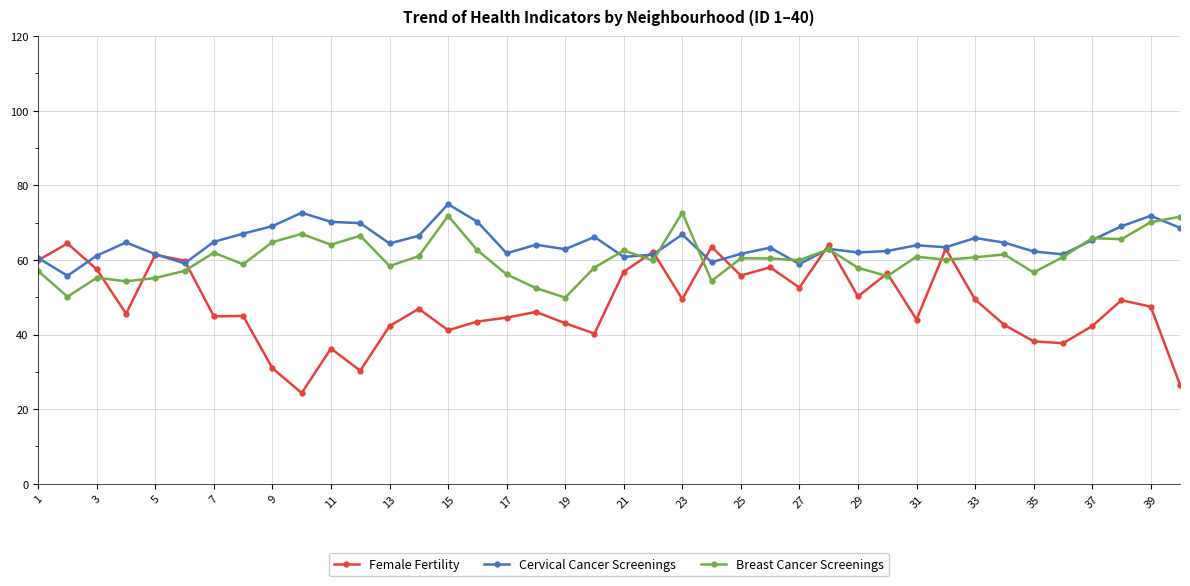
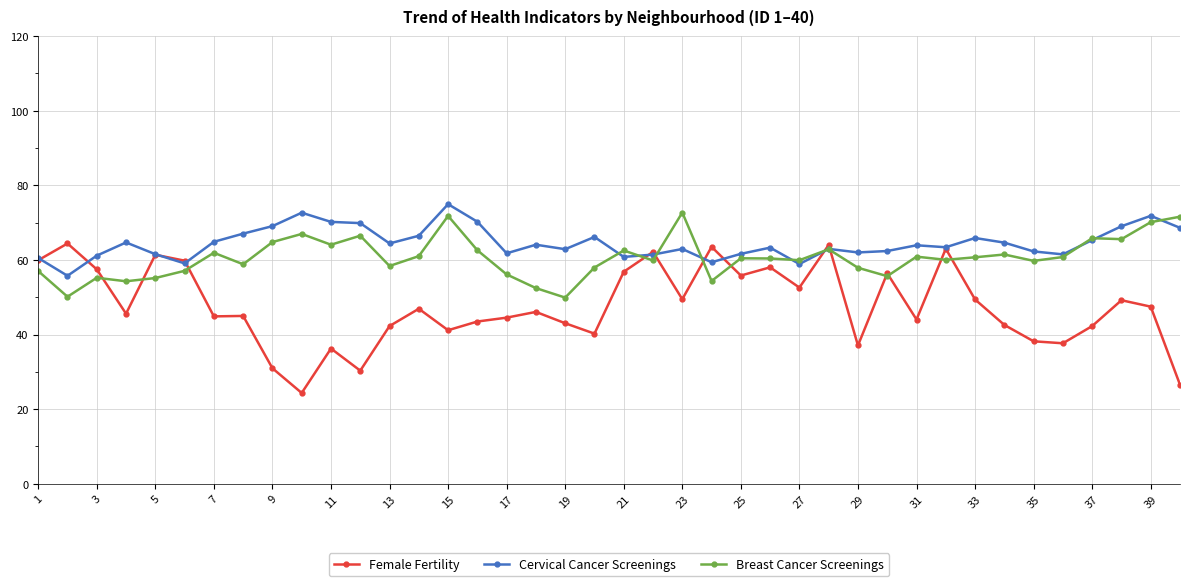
Cervical Cancer Screenings, 23: 67 -> 63
Female Fertility, 29: 50 -> 37
Breast Cancer Screenings, 35: 57 -> 60
